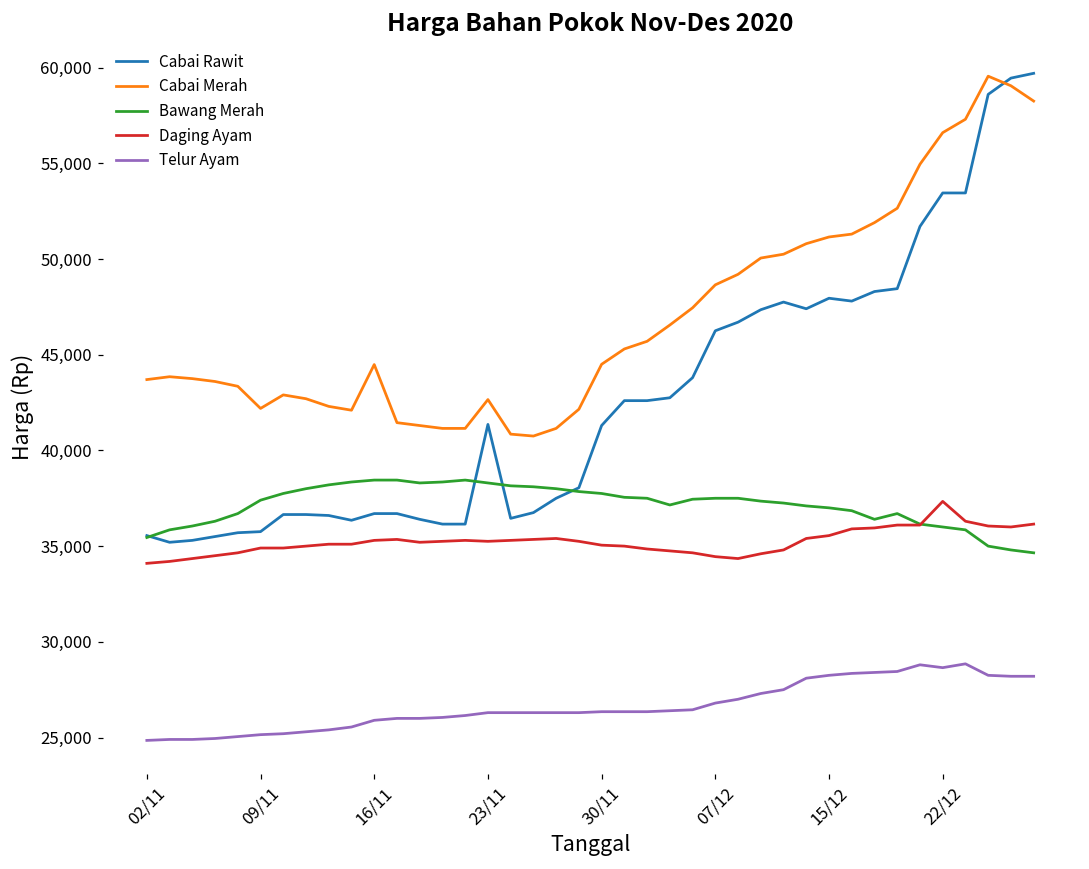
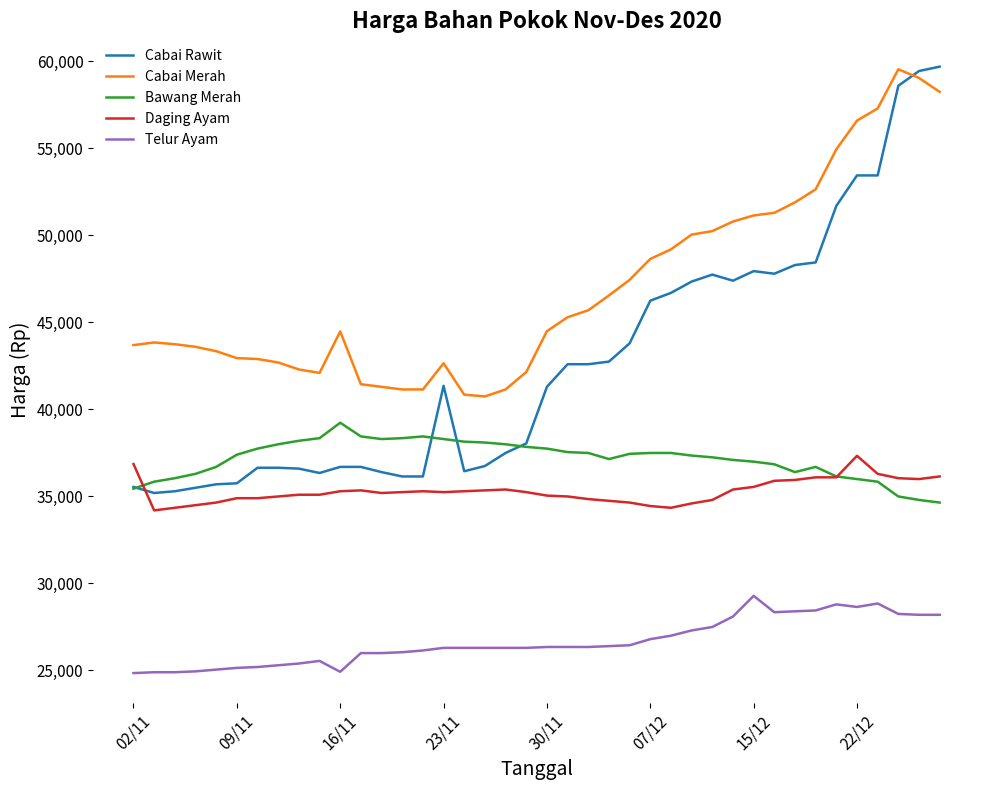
Daging Ayam, 02/11: 34,100 -> 36,900
Cabai Merah, 09/11: 42,200 -> 43,000
Bawang Merah, 16/11: 38,500 -> 39,200
Telur Ayam, 16/11: 25,900 -> 24,900
Telur Ayam, 15/12: 28,300 -> 29,300
